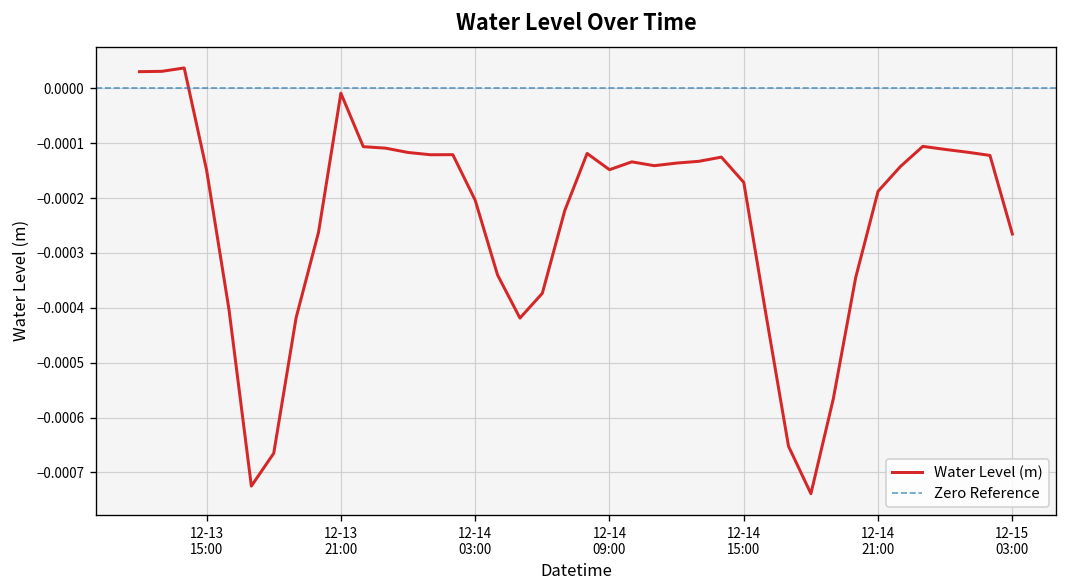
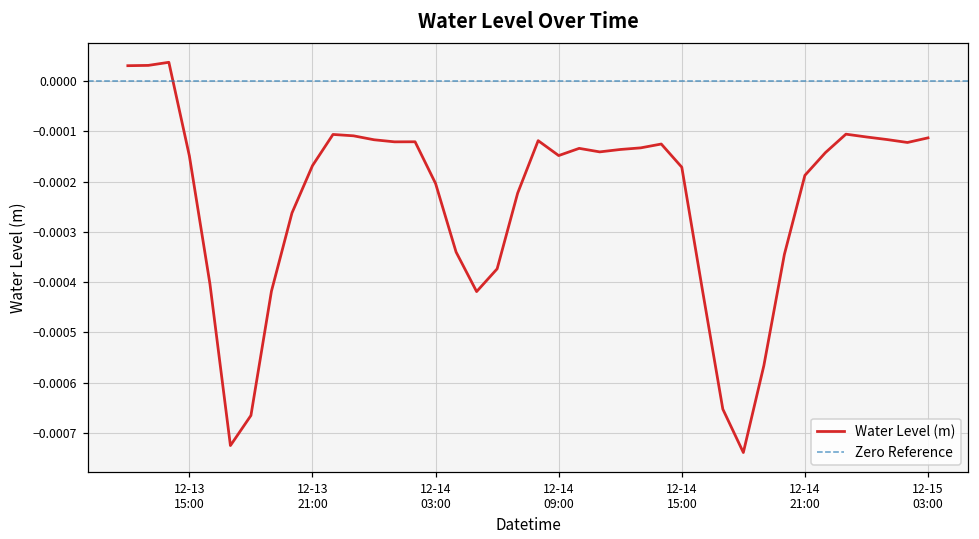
12-13 21:00: -0.00001 -> -0.00017
12-15 03:00: -0.00027 -> -0.00011
